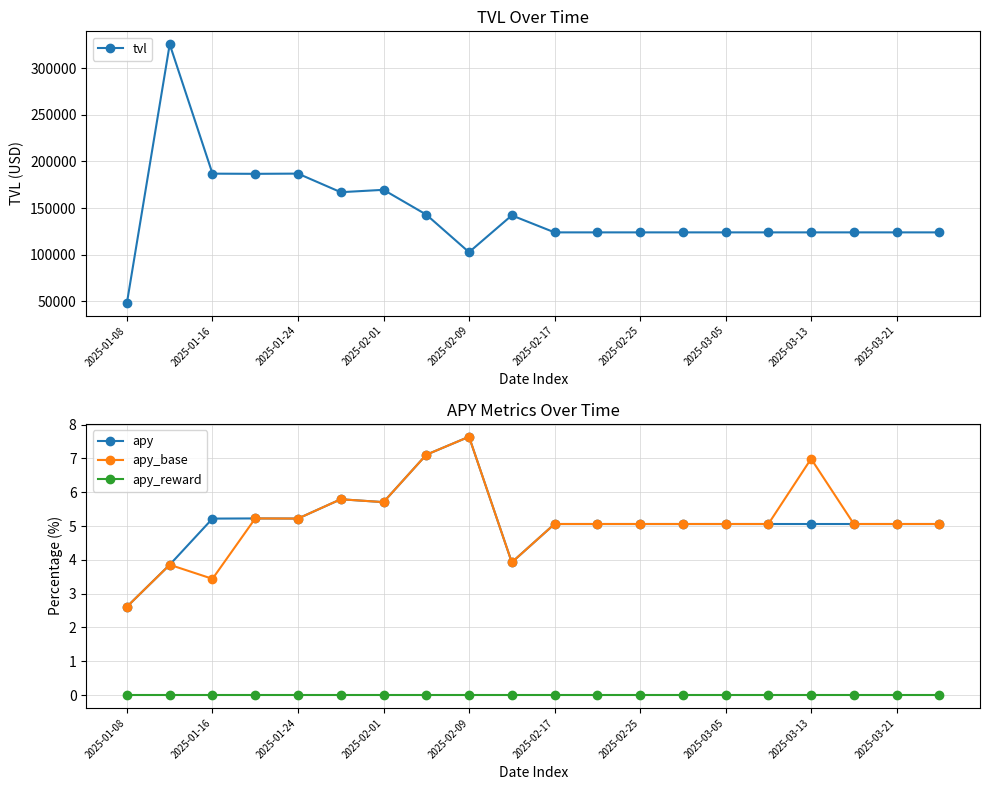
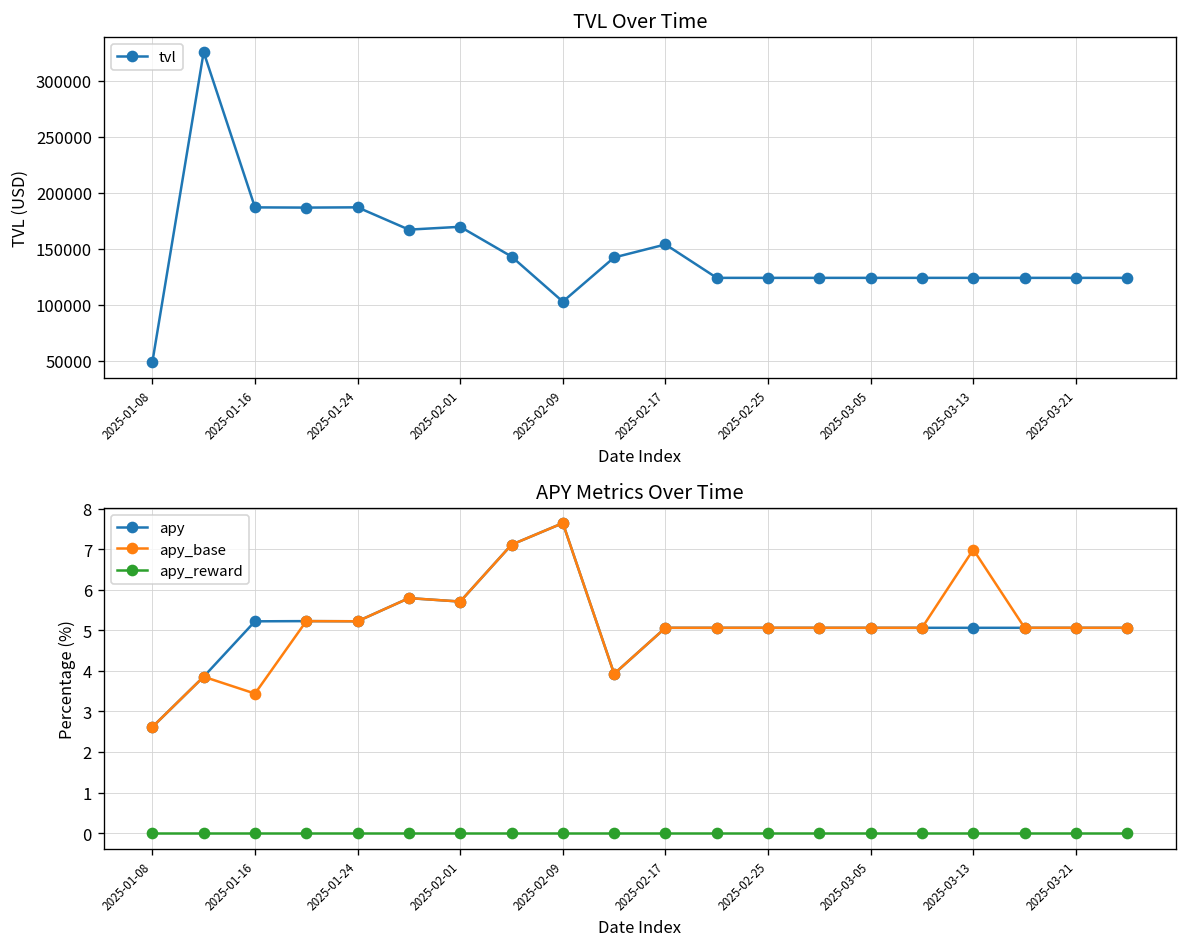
TVL Over Time, 2025-02-17: 120000 -> 150000
